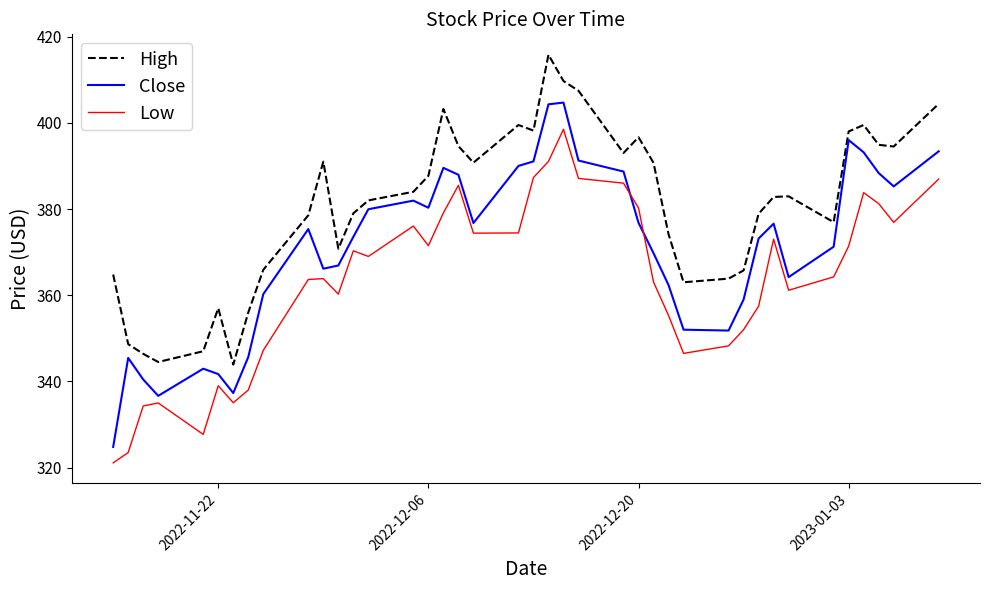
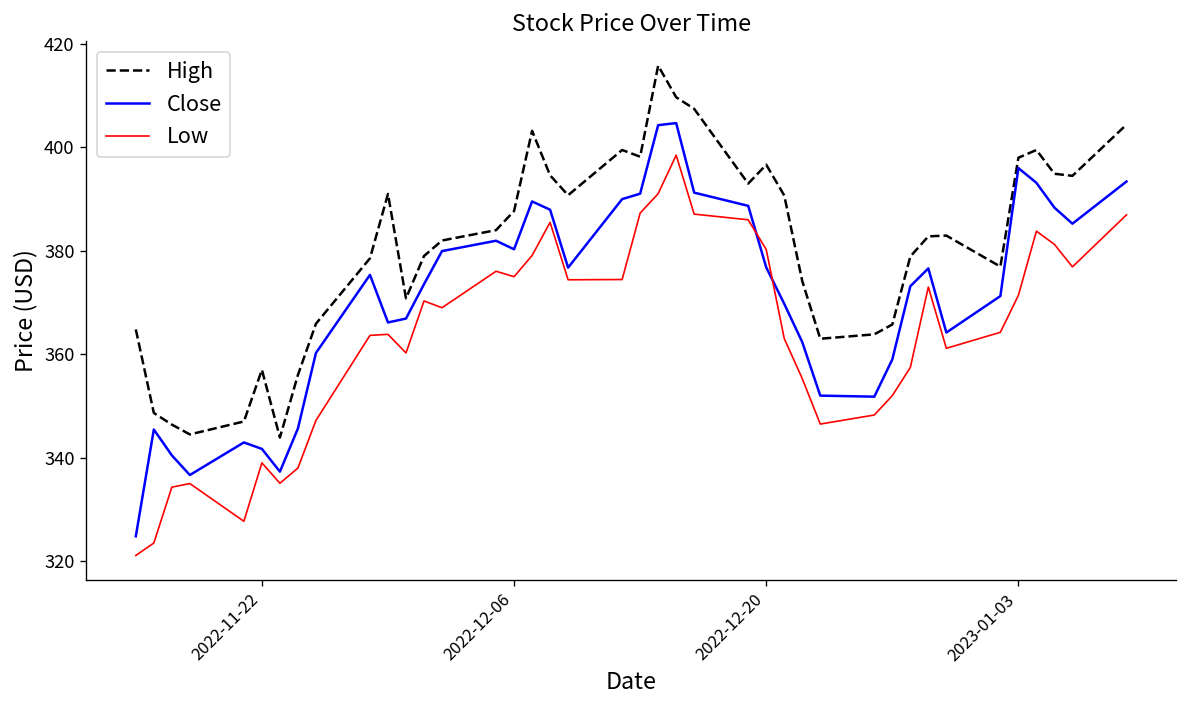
Low, 2022-12-06: 372 -> 375
